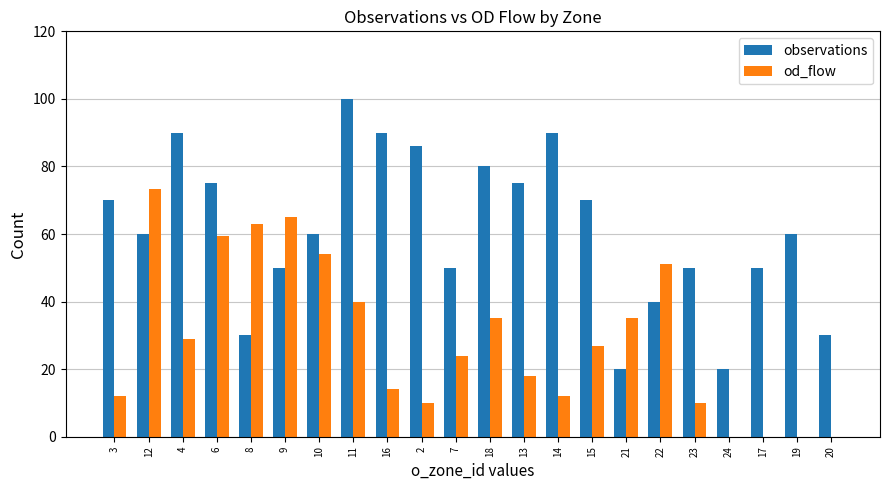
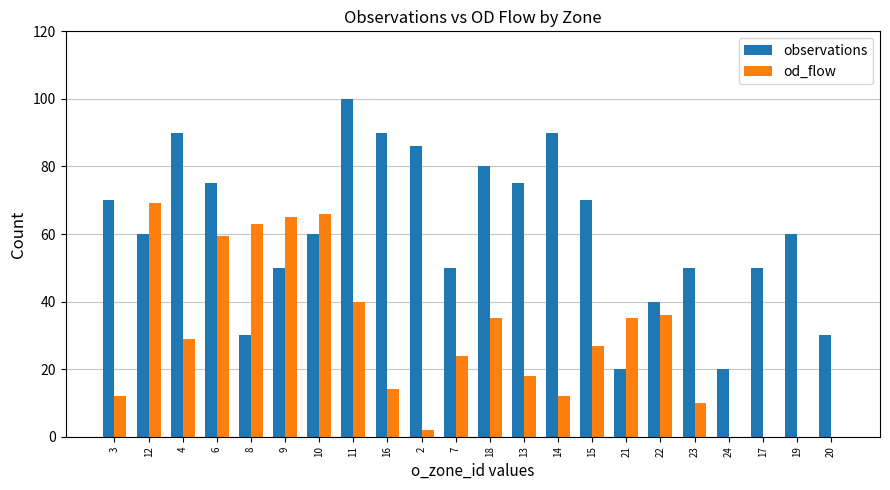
od_flow, 12: 73 -> 69
od_flow, 10: 54 -> 66
od_flow, 2: 10 -> 2
od_flow, 22: 51 -> 36
